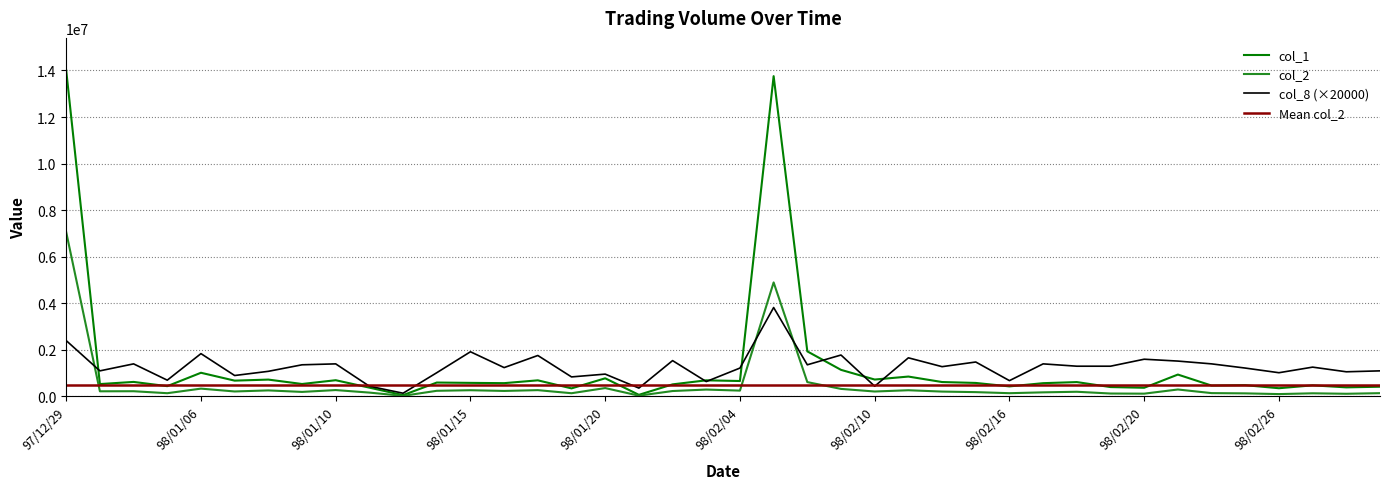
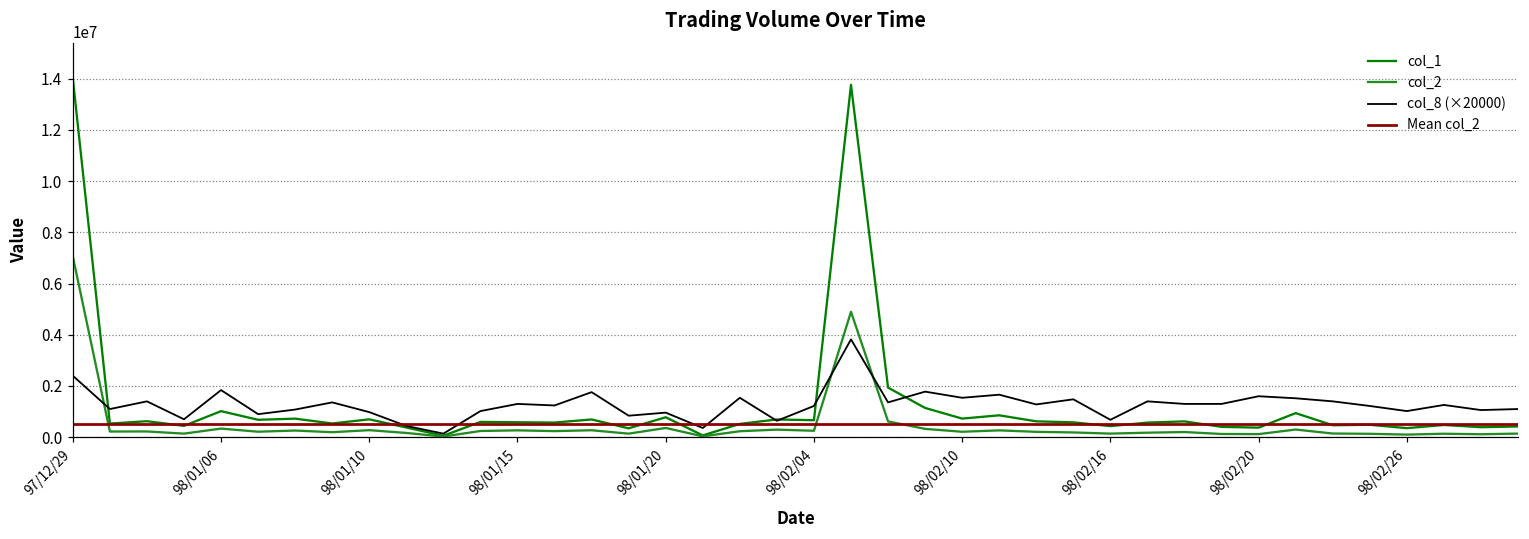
col_8 (×20000), 98/01/10: 1400000 -> 1000000
col_8 (×20000), 98/01/15: 1900000 -> 1300000
col_8 (×20000), 98/02/10: 400000 -> 1500000
